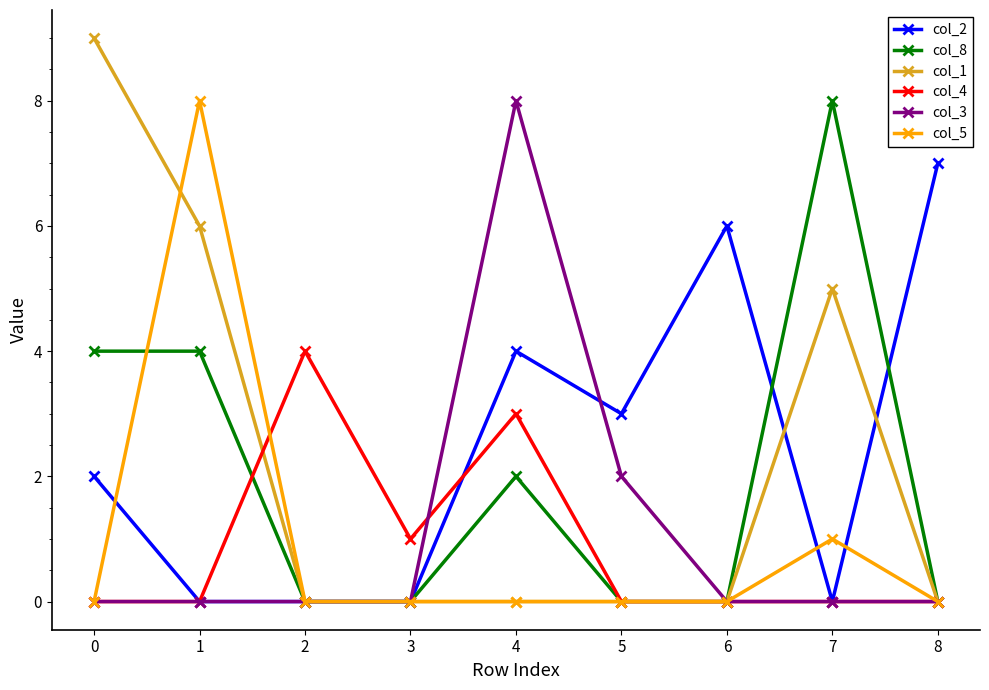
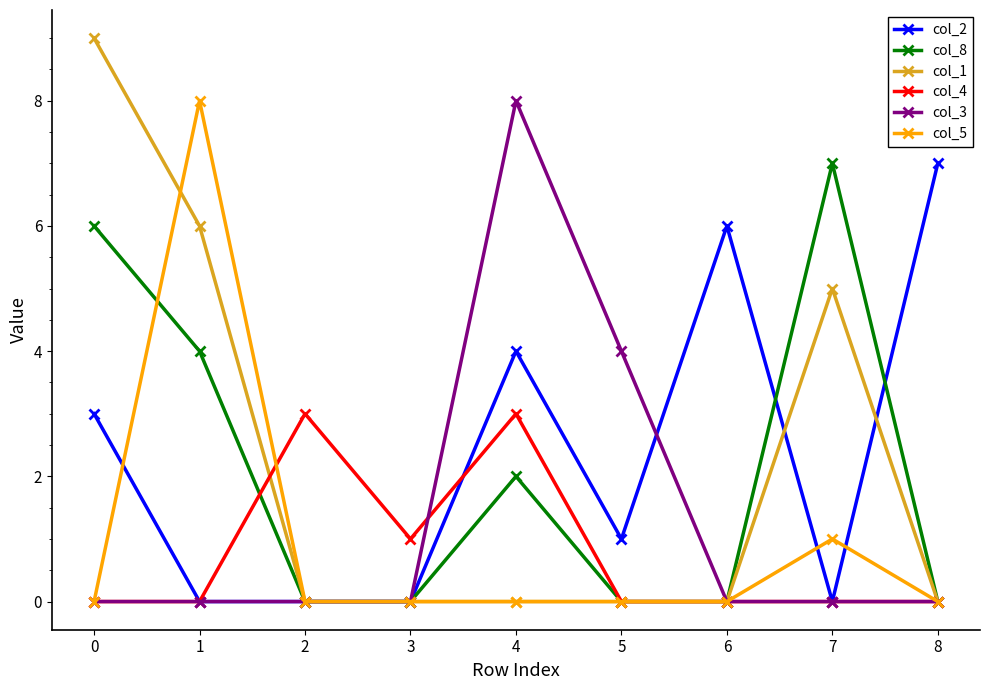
col_2, 0: 2 -> 3
col_8, 0: 4 -> 6
col_4, 2: 4 -> 3
col_2, 5: 3 -> 1
col_3, 5: 2 -> 4
col_8, 7: 8 -> 7
